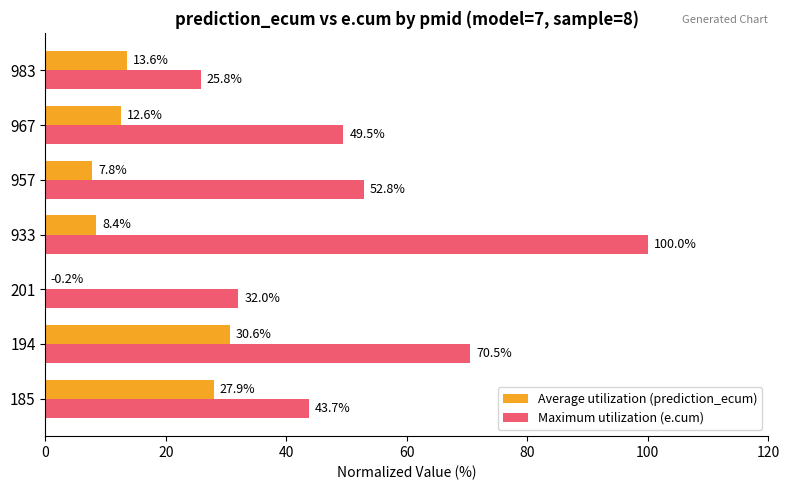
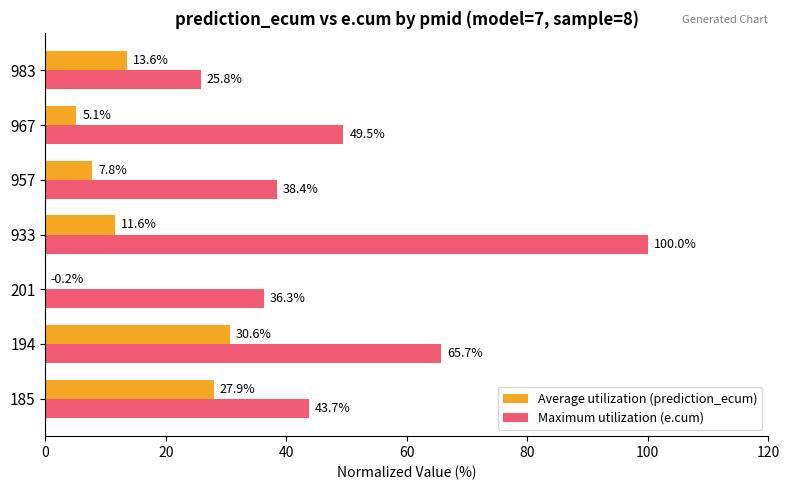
Average utilization (prediction_ecum), 967: 12.6% -> 5.1%
Maximum utilization (e.cum), 957: 52.8% -> 38.4%
Average utilization (prediction_ecum), 933: 8.4% -> 11.6%
Maximum utilization (e.cum), 201: 32.0% -> 36.3%
Maximum utilization (e.cum), 194: 70.5% -> 65.7%
